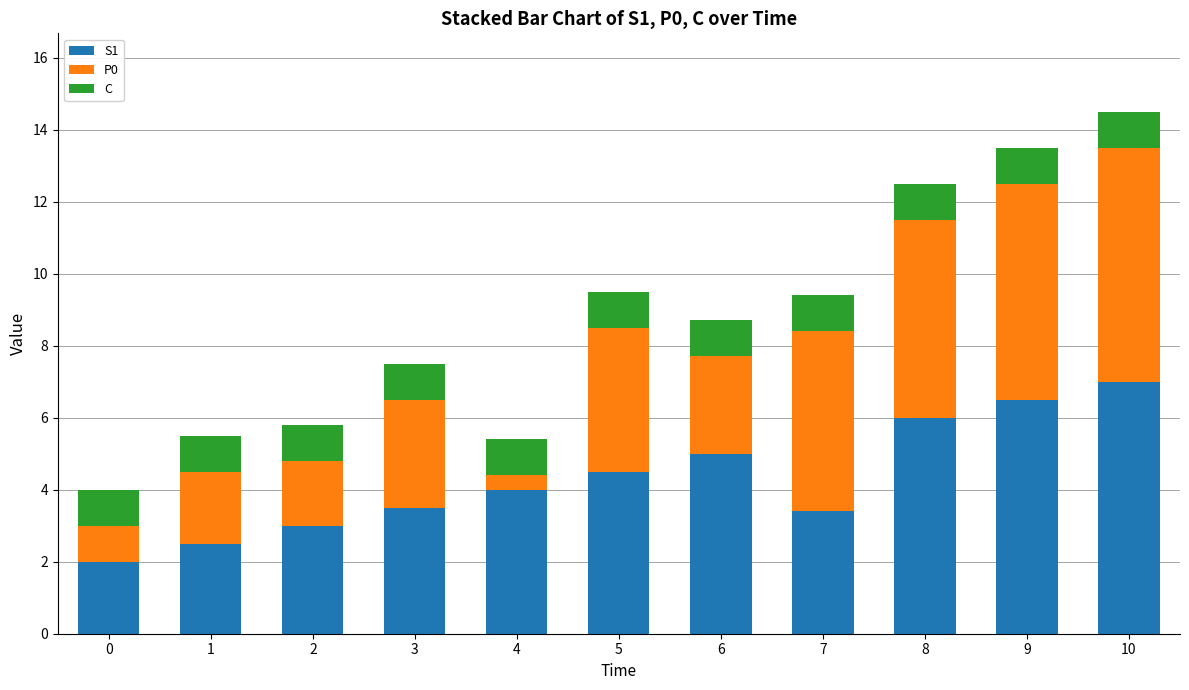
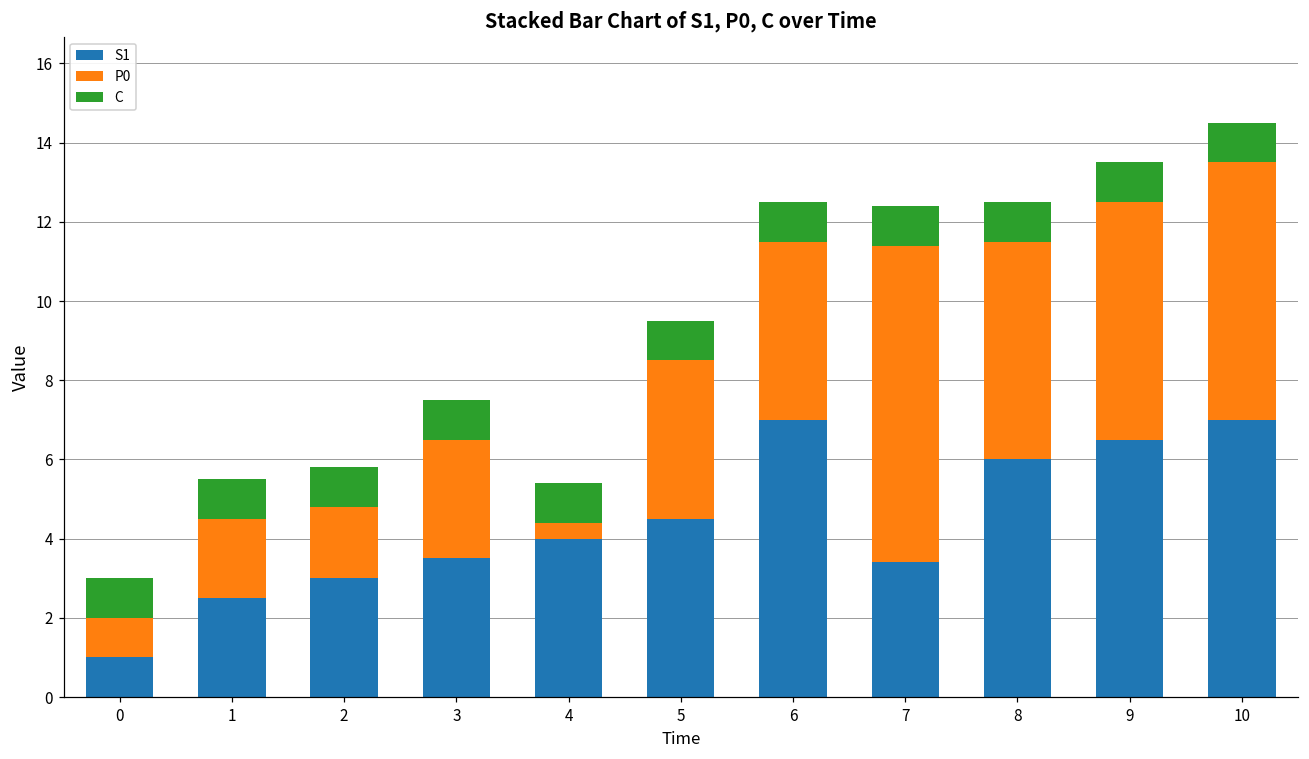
S1, 0: 2 -> 1
S1, 6: 5 -> 7
P0, 6: 2.7 -> 4.5
P0, 7: 5 -> 8
